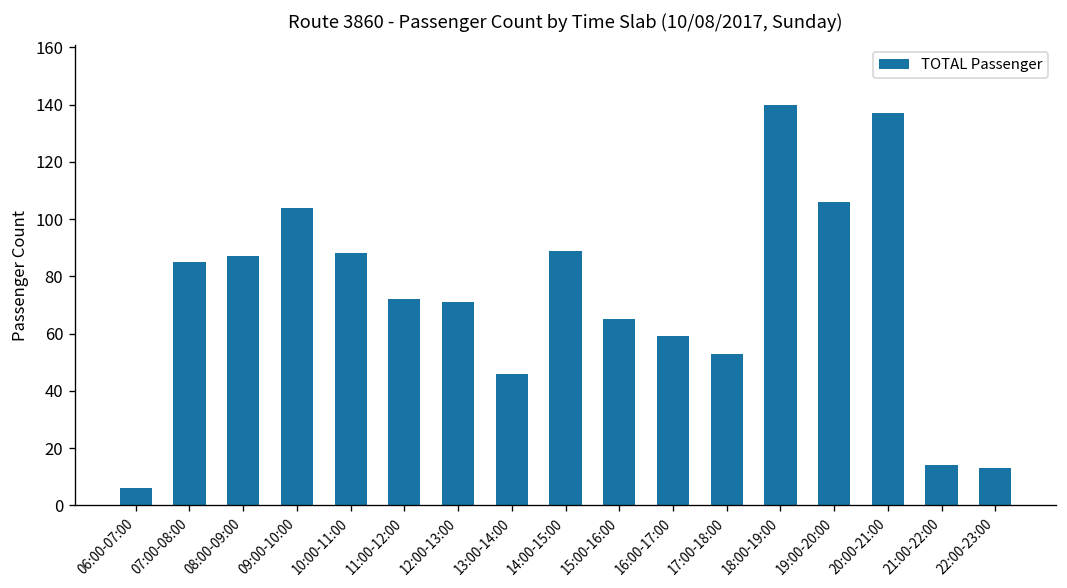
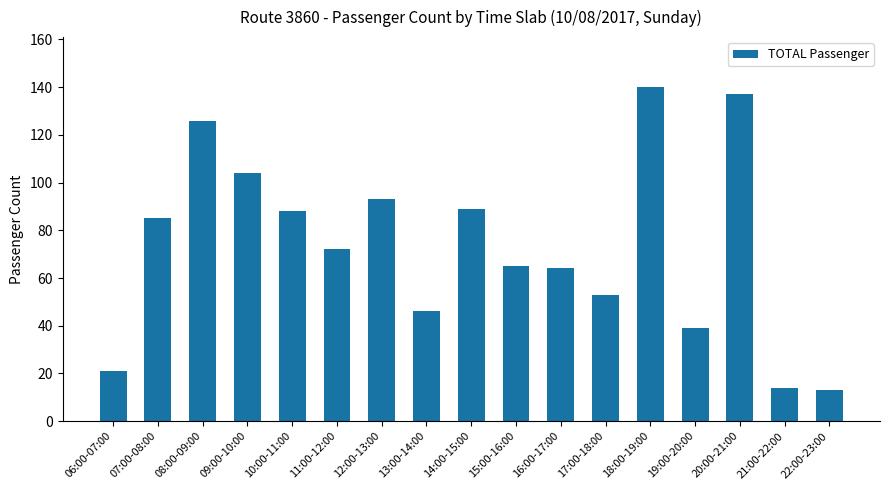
06:00-07:00: 6 -> 21
08:00-09:00: 87 -> 126
12:00-13:00: 71 -> 93
16:00-17:00: 59 -> 64
19:00-20:00: 106 -> 39
